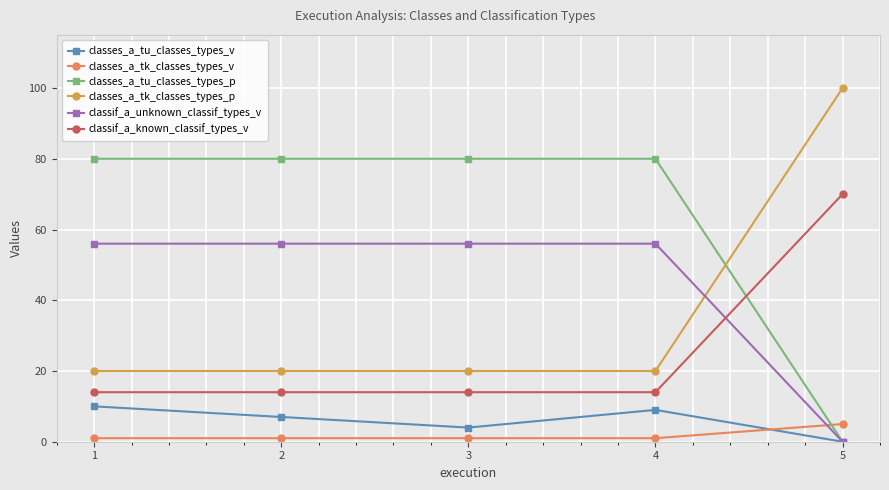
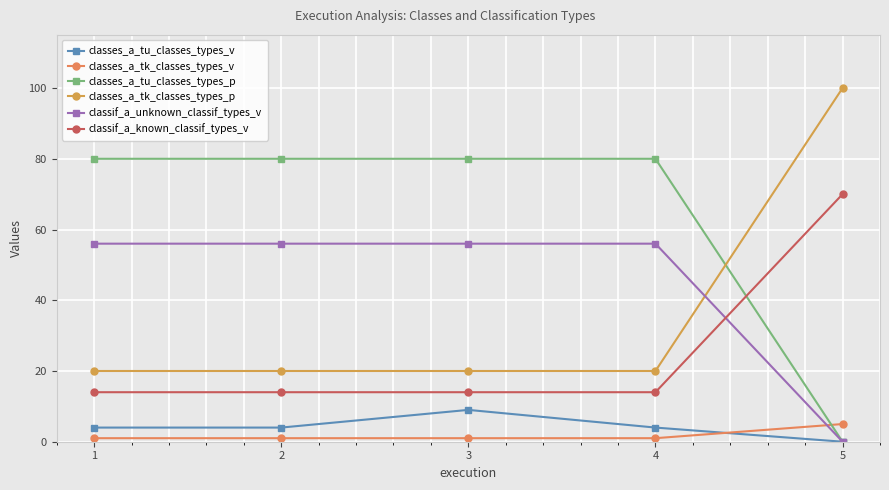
classes_a_tu_classes_types_v, 1: 10 -> 4
classes_a_tu_classes_types_v, 2: 7 -> 4
classes_a_tu_classes_types_v, 3: 4 -> 9
classes_a_tu_classes_types_v, 4: 9 -> 4
